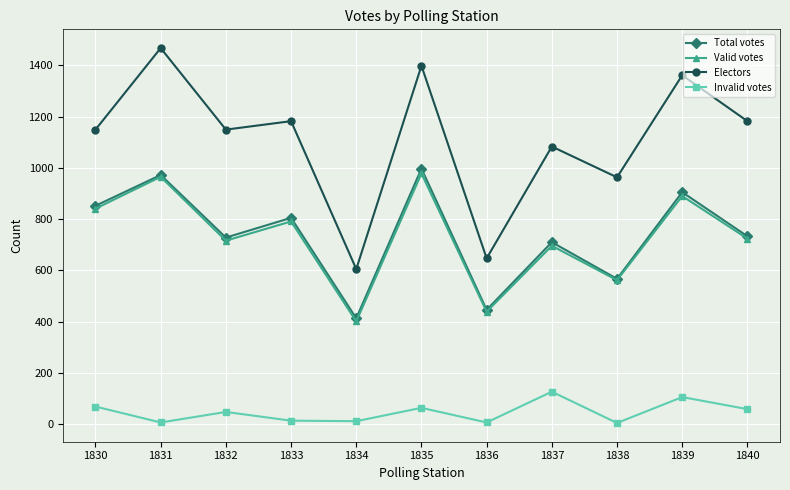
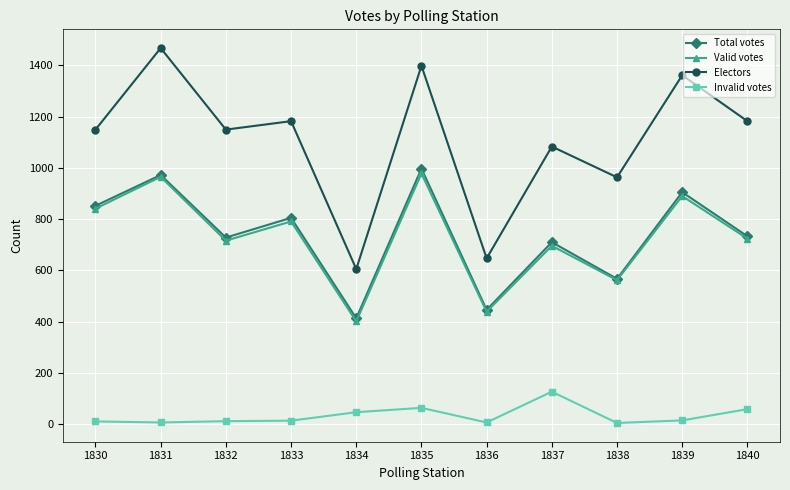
Invalid votes, 1830: 70 -> 10
Invalid votes, 1832: 50 -> 10
Invalid votes, 1834: 10 -> 50
Invalid votes, 1839: 110 -> 20
